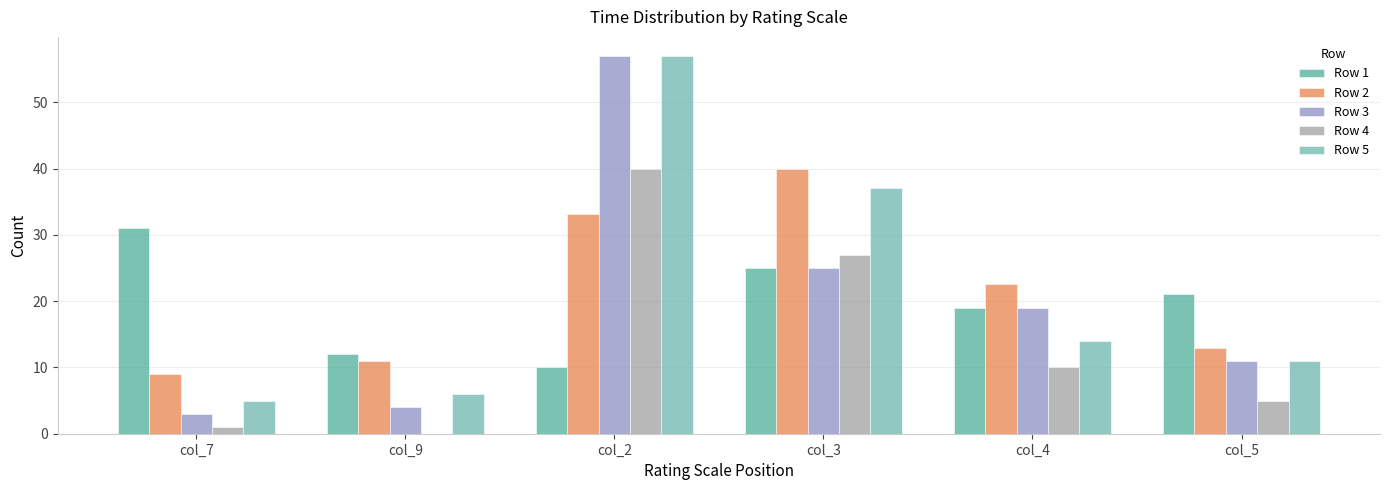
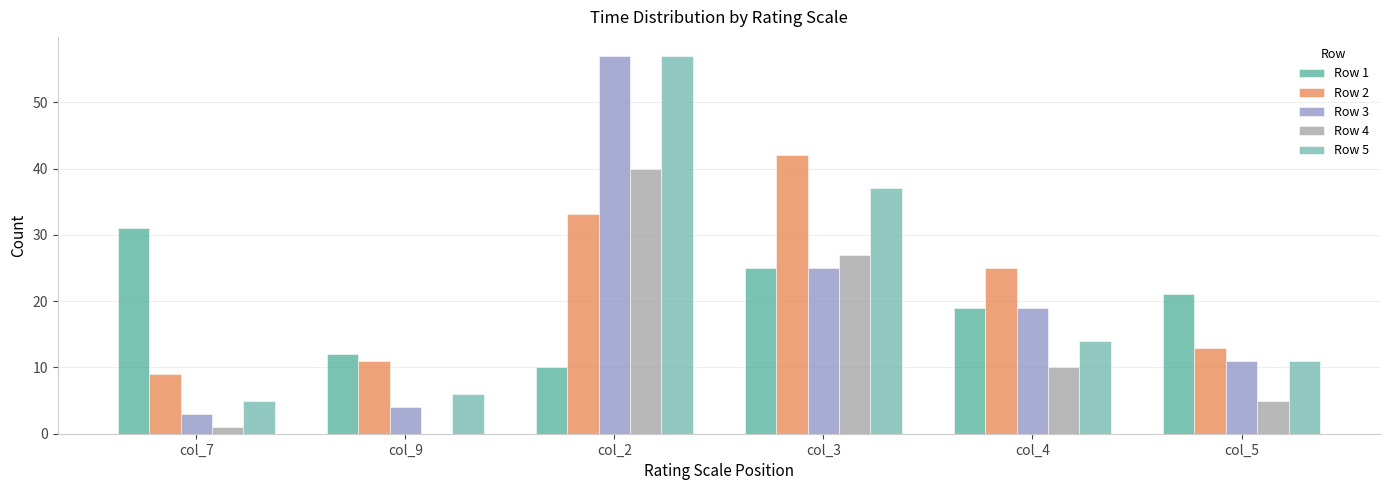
Row 2, col_3: 40 -> 42
Row 2, col_4: 23 -> 25
